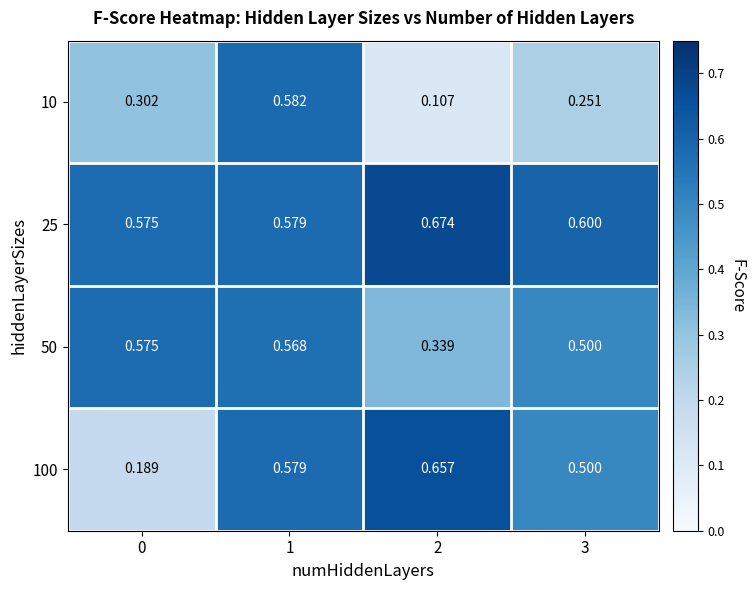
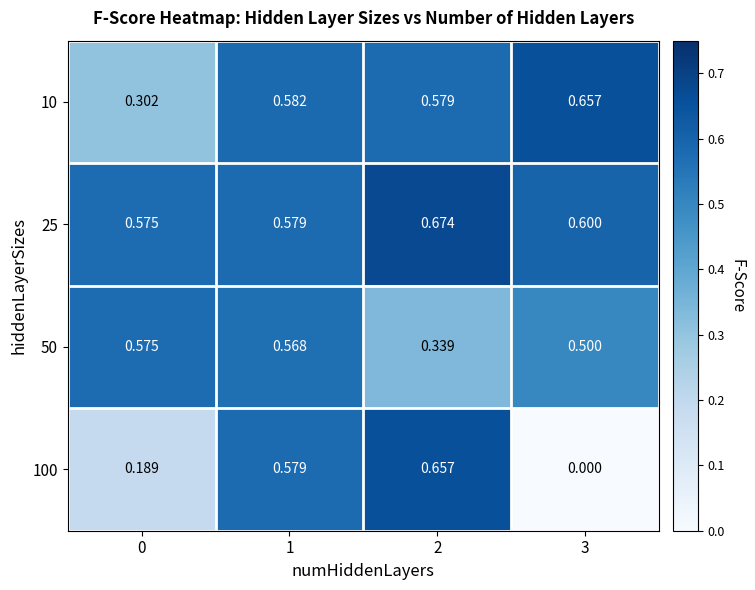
10, 2: 0.107 -> 0.579
10, 3: 0.251 -> 0.657
100, 3: 0.500 -> 0.000
